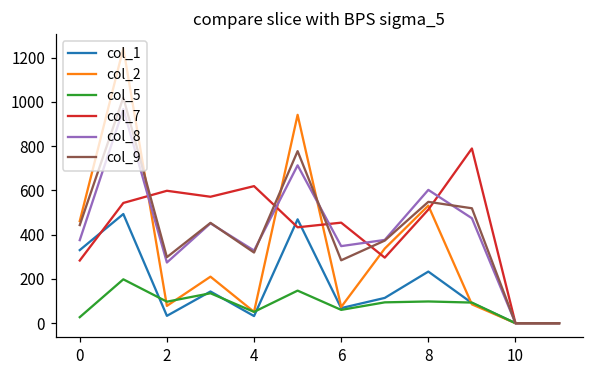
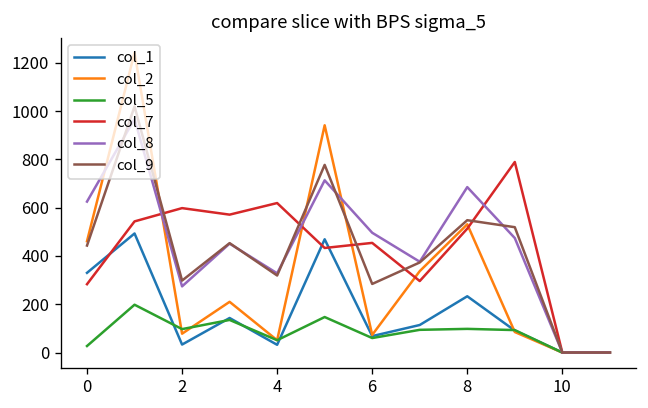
col_8, 0: 380 -> 630
col_8, 6: 350 -> 500
col_8, 8: 600 -> 690
